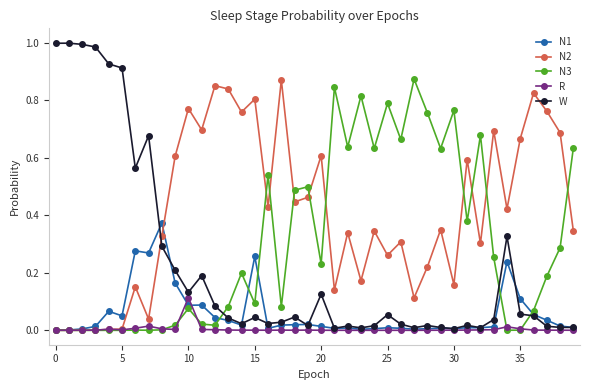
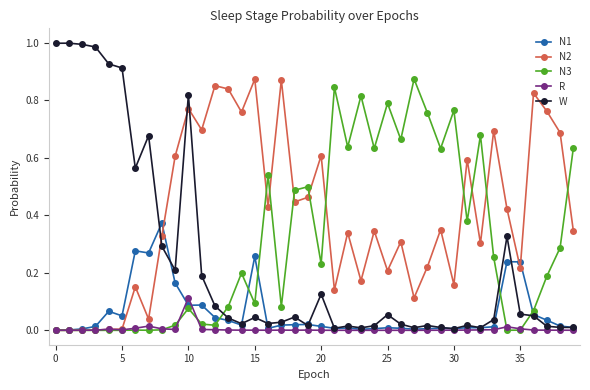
W, 10: 0.13 -> 0.82
N2, 15: 0.80 -> 0.87
N2, 25: 0.26 -> 0.21
N1, 35: 0.11 -> 0.24
N2, 35: 0.67 -> 0.22
